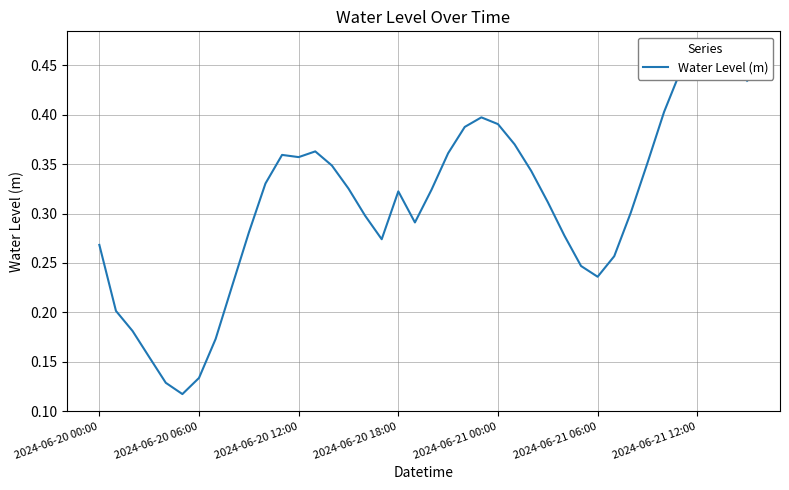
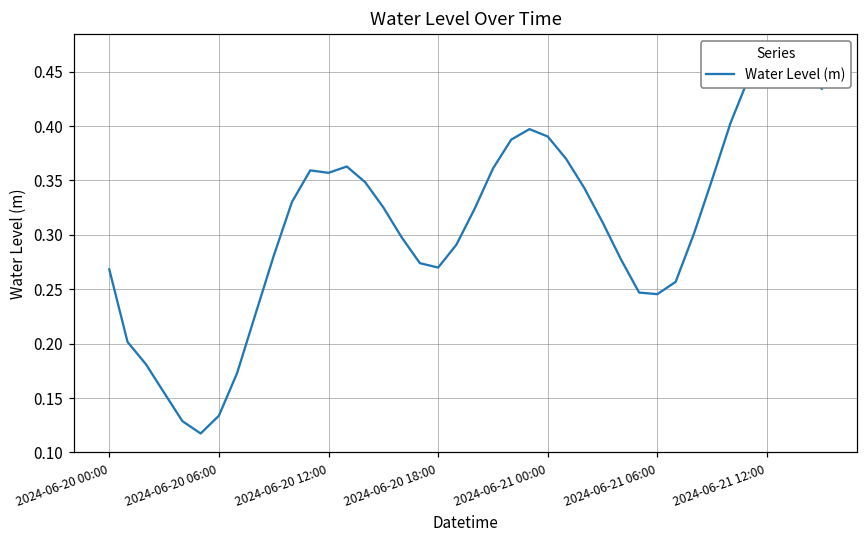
2024-06-20 18:00: 0.32 -> 0.27
2024-06-21 06:00: 0.24 -> 0.25
